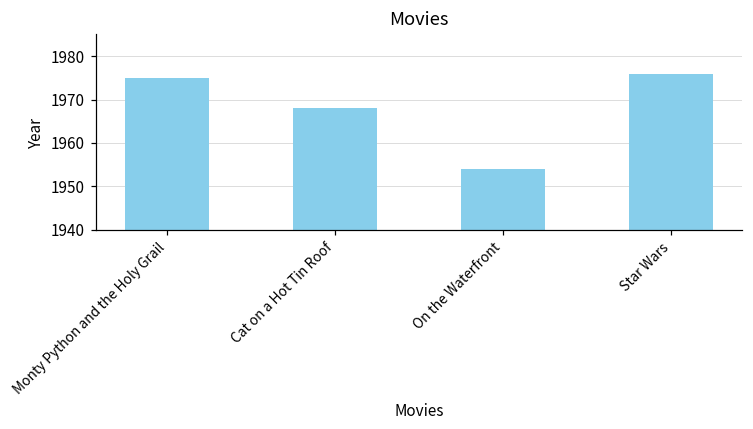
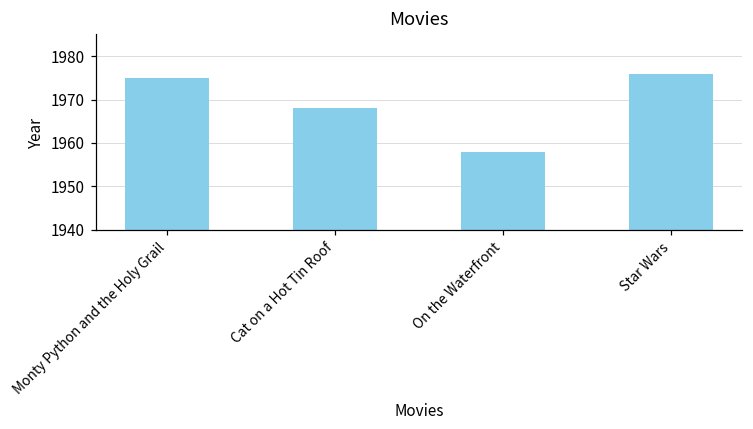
On the Waterfront: 1954 -> 1958
